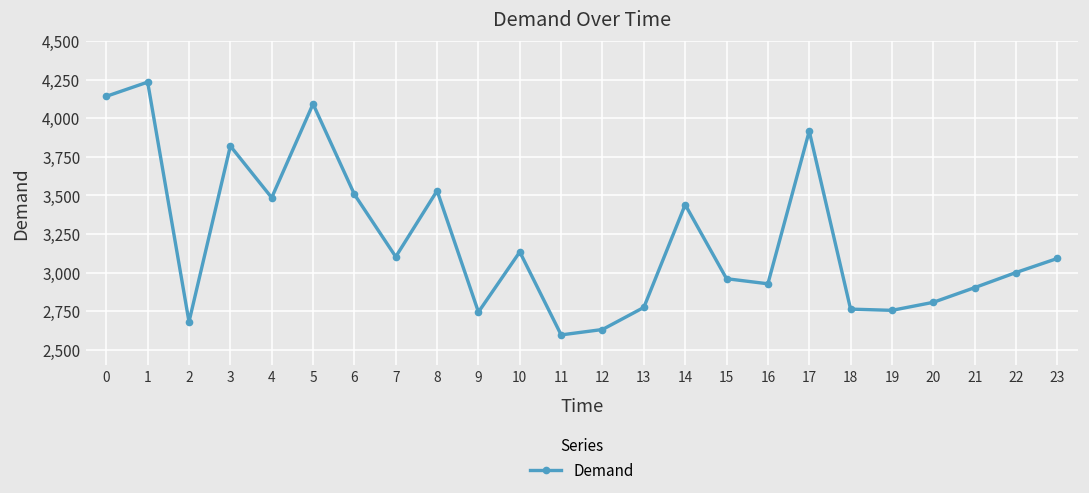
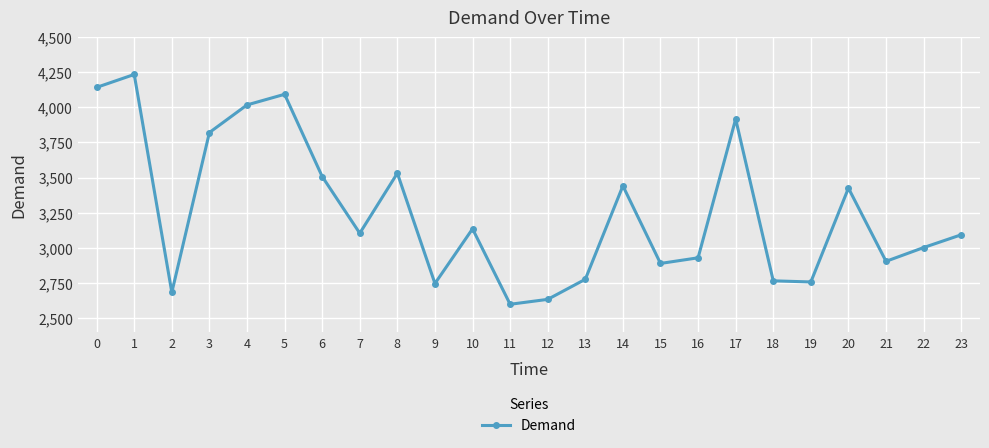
4: 3,490 -> 4,020
15: 2,960 -> 2,890
20: 2,810 -> 3,420
